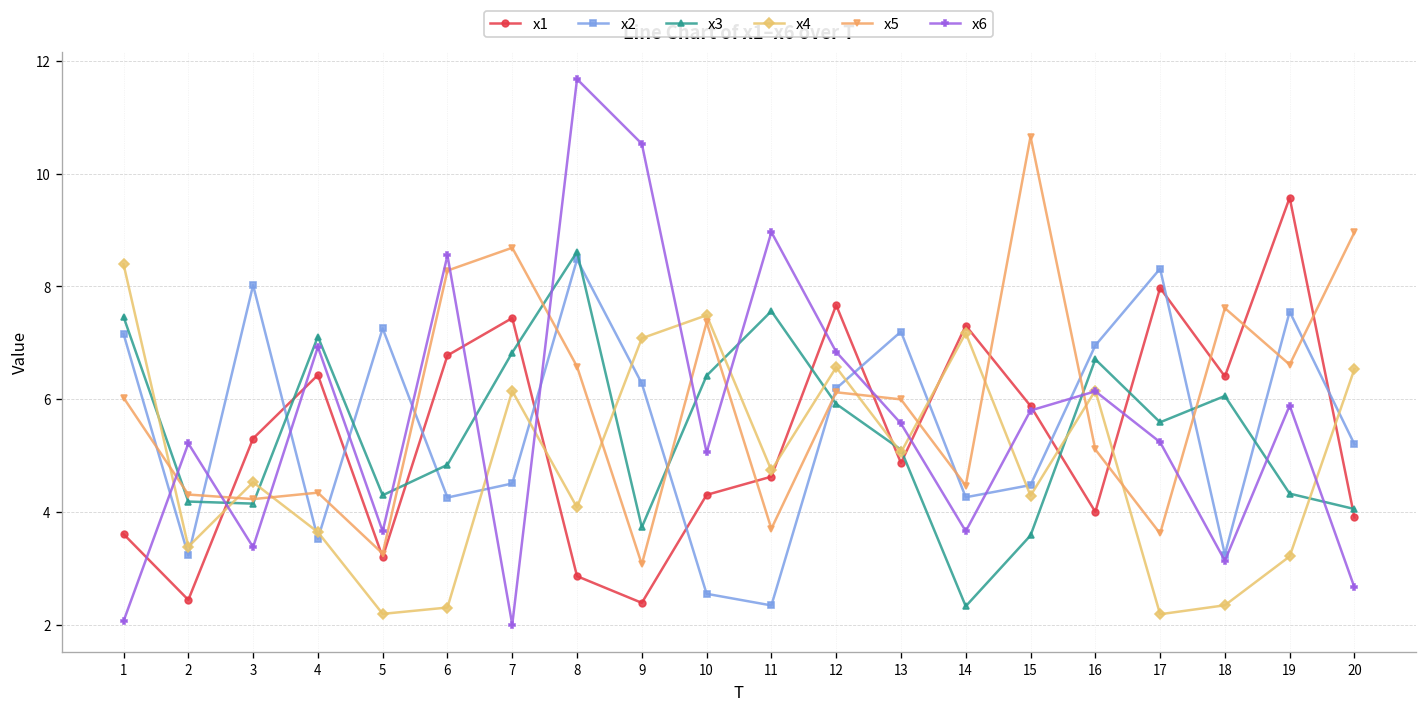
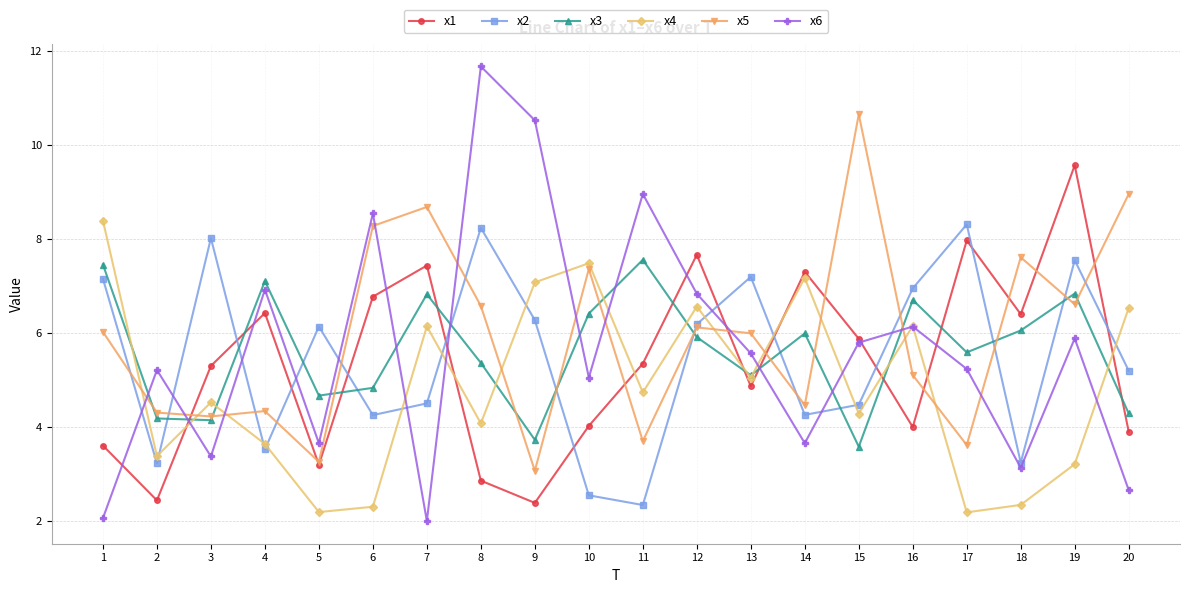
x2, 5: 7.3 -> 6.1
x3, 5: 4.3 -> 4.7
x2, 8: 8.5 -> 8.2
x3, 8: 8.6 -> 5.4
x1, 10: 4.3 -> 4.0
x1, 11: 4.6 -> 5.4
x3, 14: 2.3 -> 6.0
x3, 19: 4.3 -> 6.8
x3, 20: 4.1 -> 4.3
